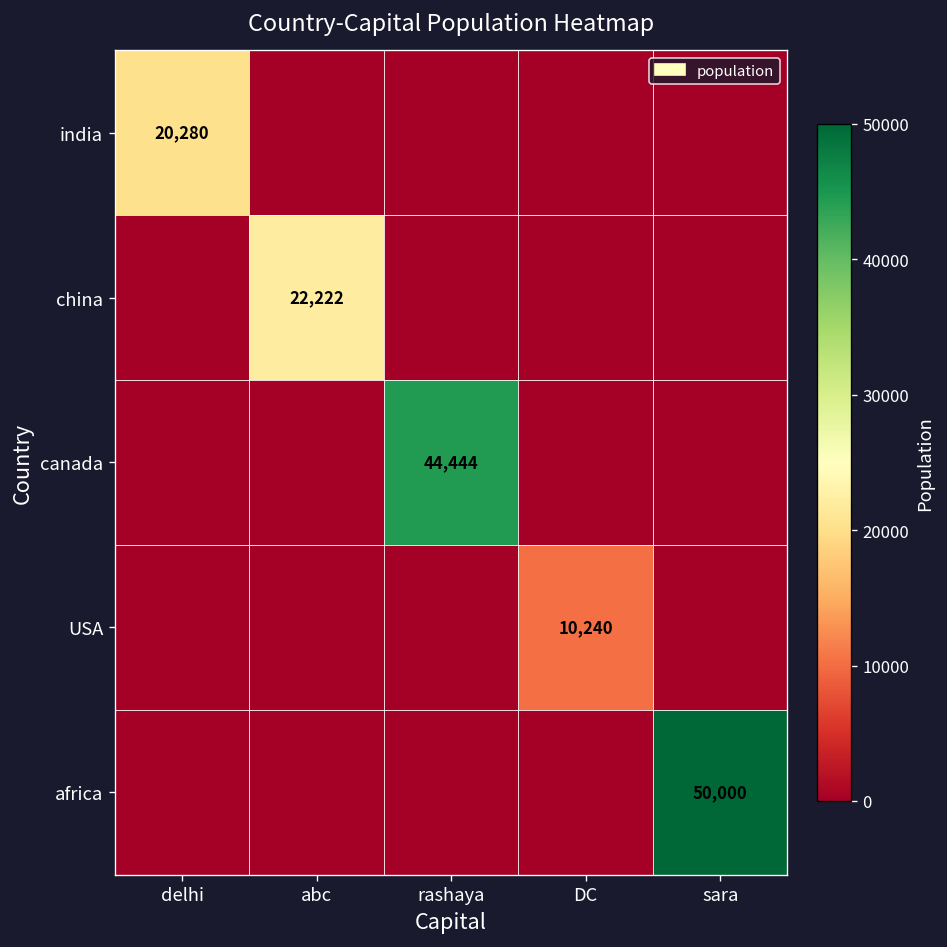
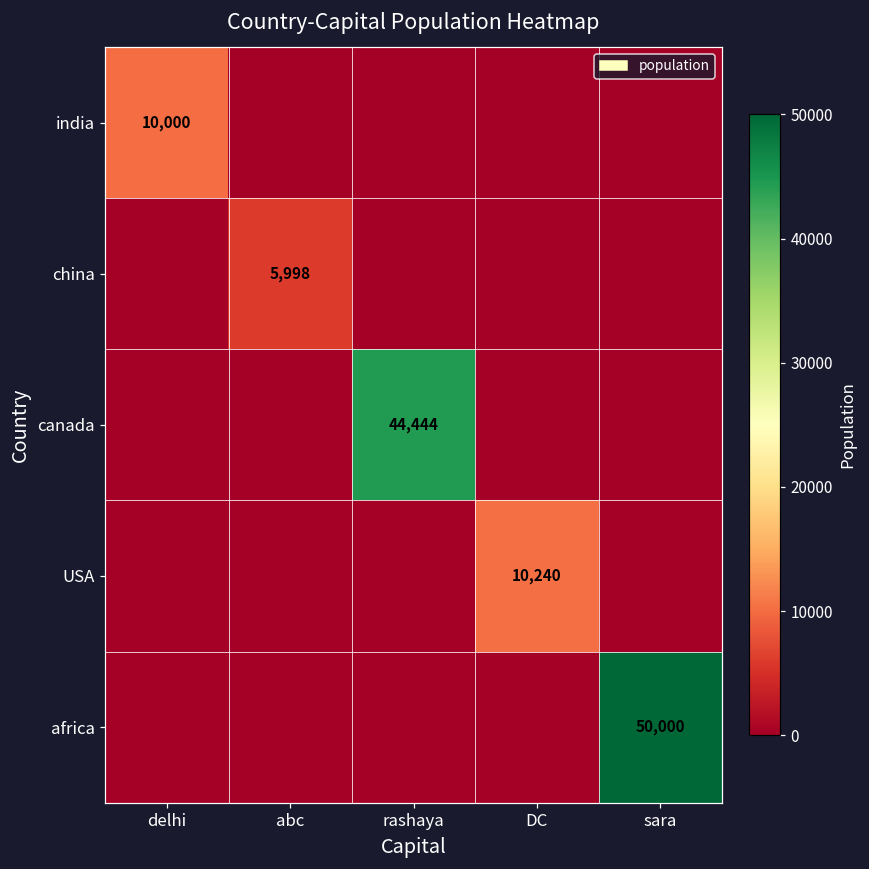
india, delhi: 20,280 -> 10,000
china, abc: 22,222 -> 5,998
